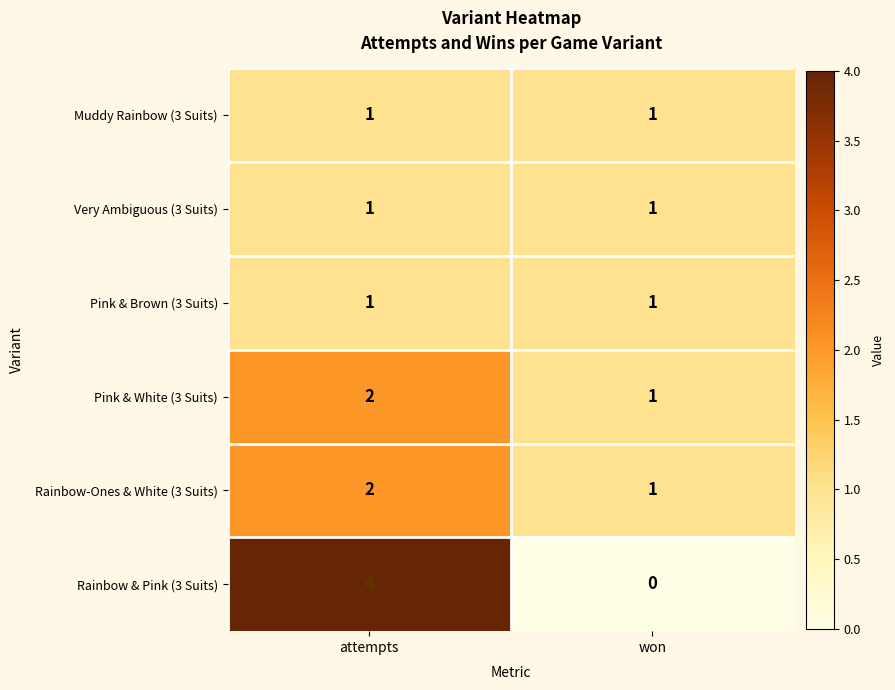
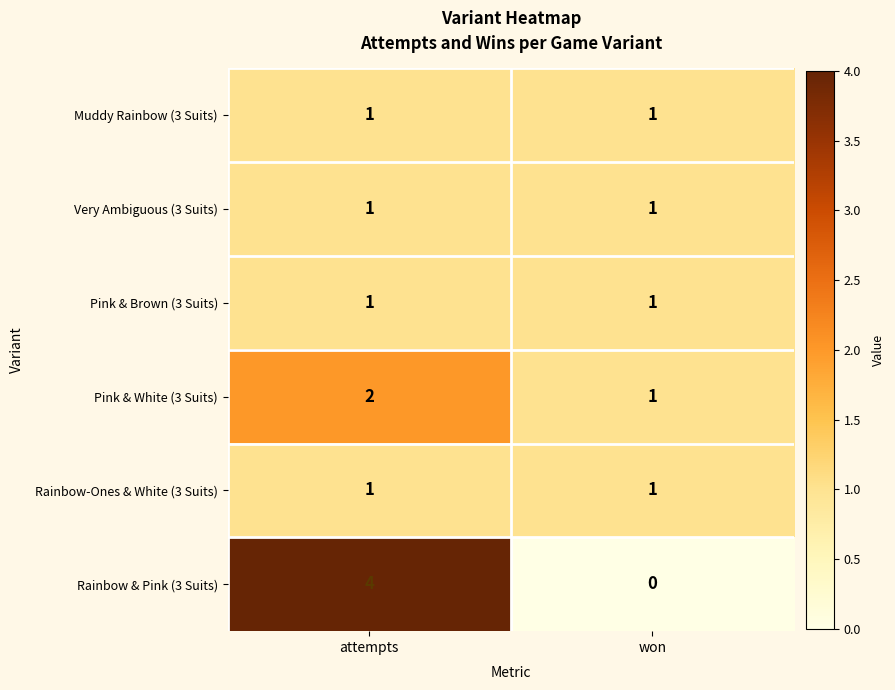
Rainbow-Ones & White (3 Suits), attempts: 2 -> 1
